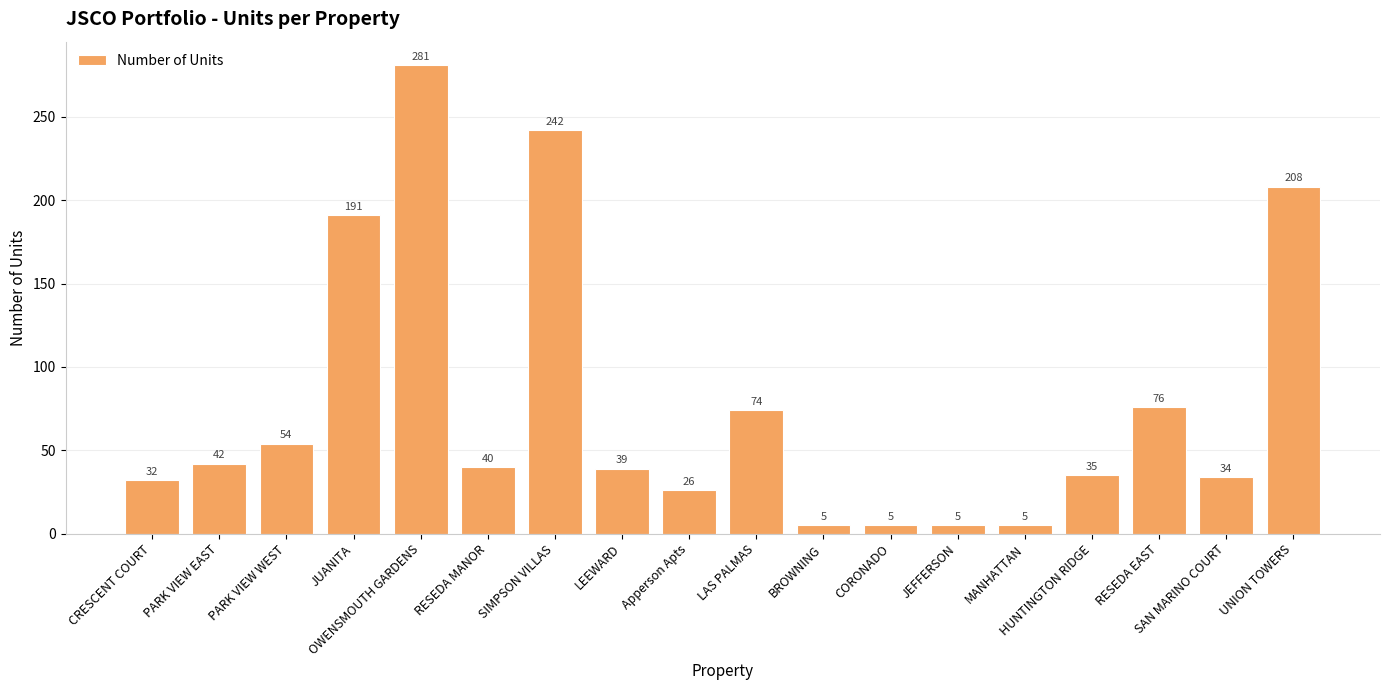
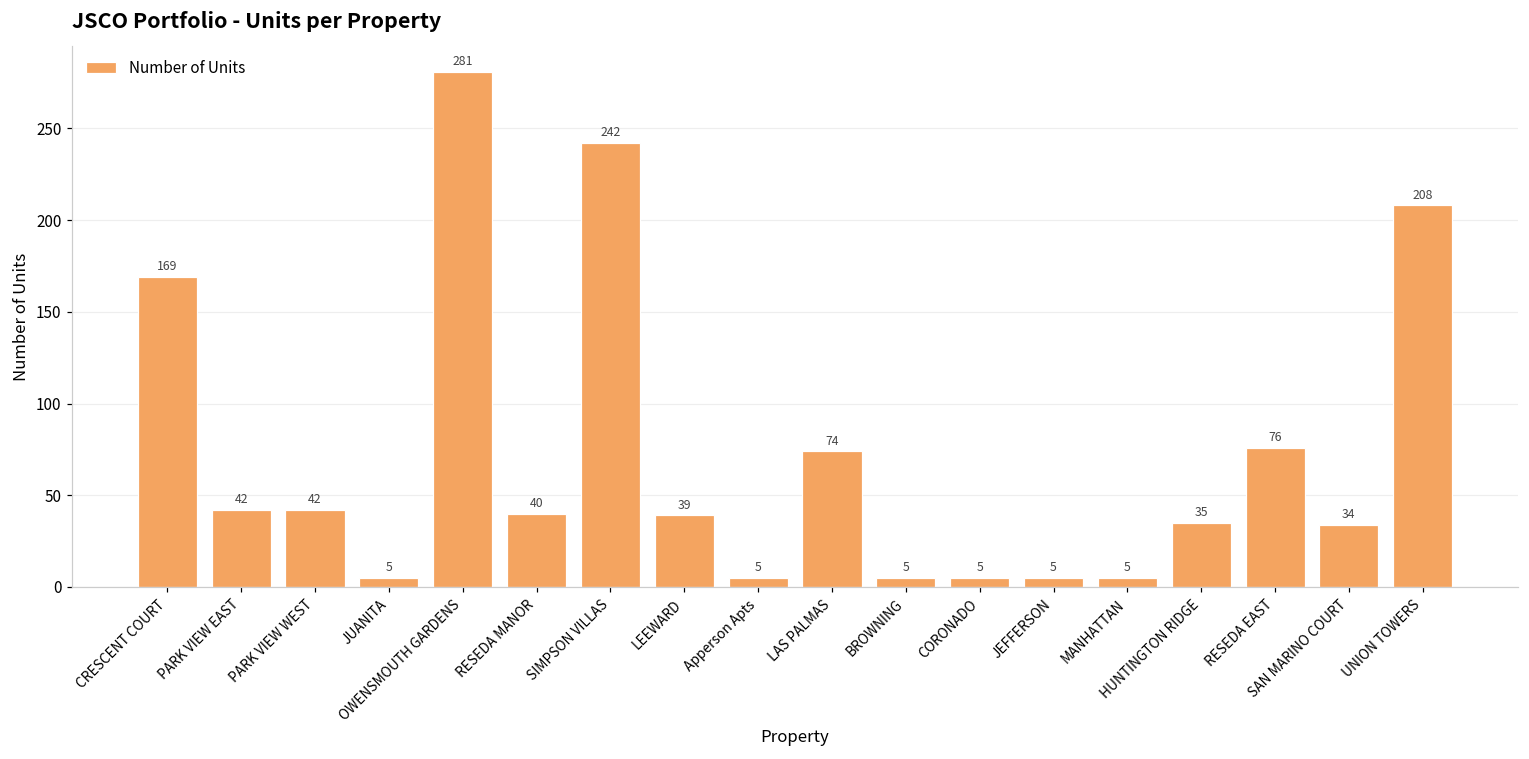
CRESCENT COURT: 32 -> 169
PARK VIEW WEST: 54 -> 42
JUANITA: 191 -> 5
Apperson Apts: 26 -> 5
